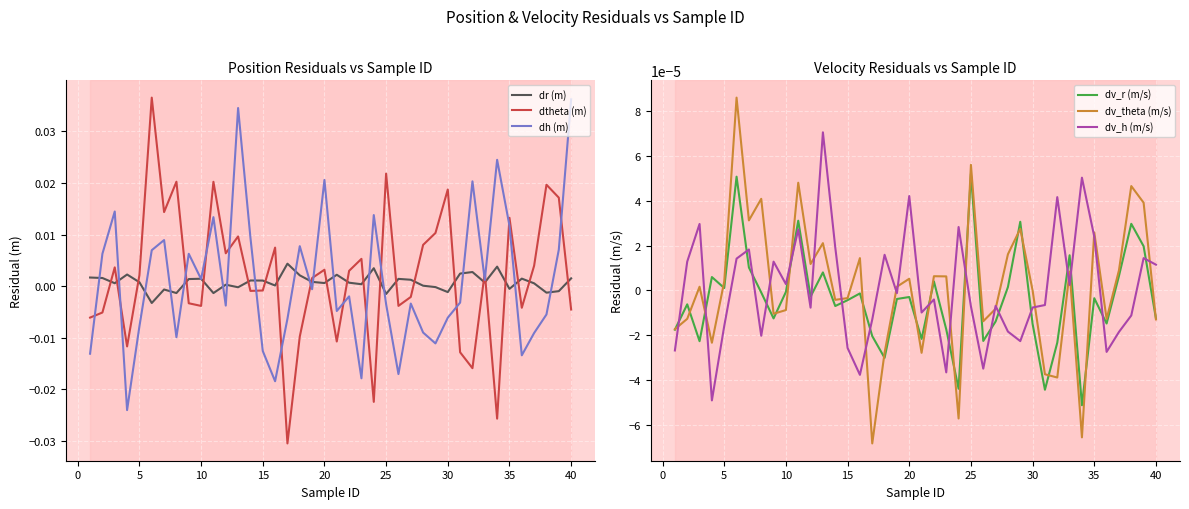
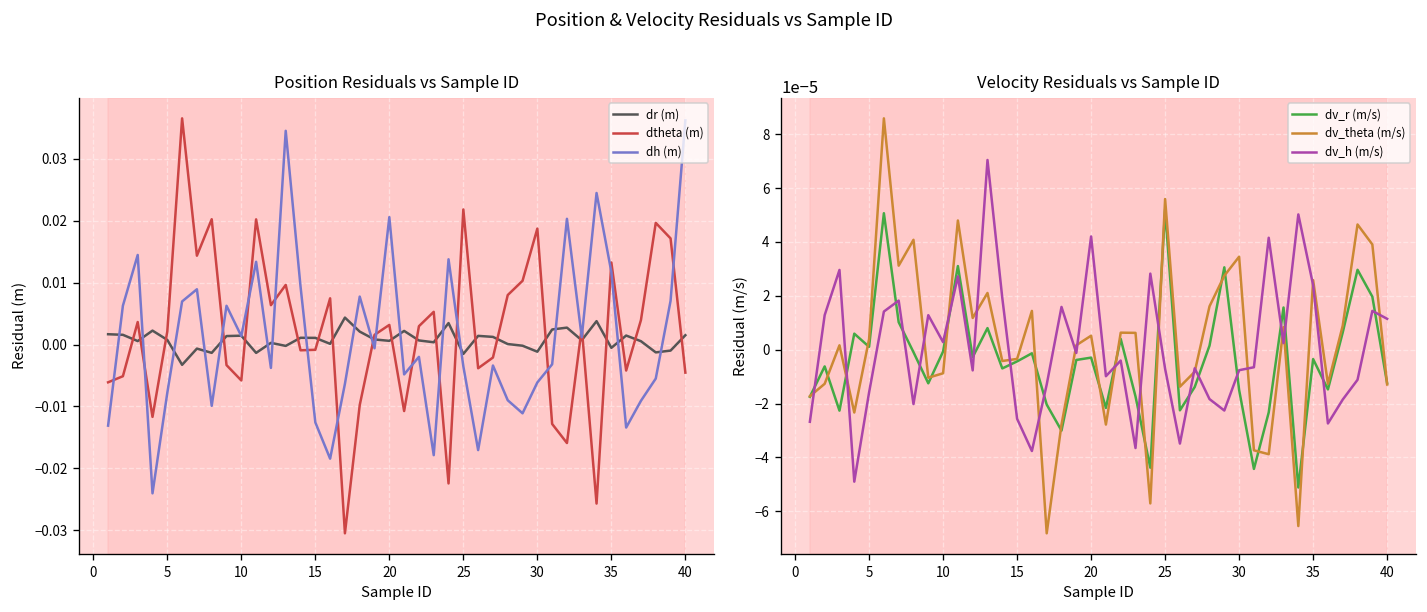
Position Residuals vs Sample ID, dtheta (m), 10: -0.004 -> -0.006
Velocity Residuals vs Sample ID, dv_theta (m/s), 30: 0.00000 -> 0.00003
